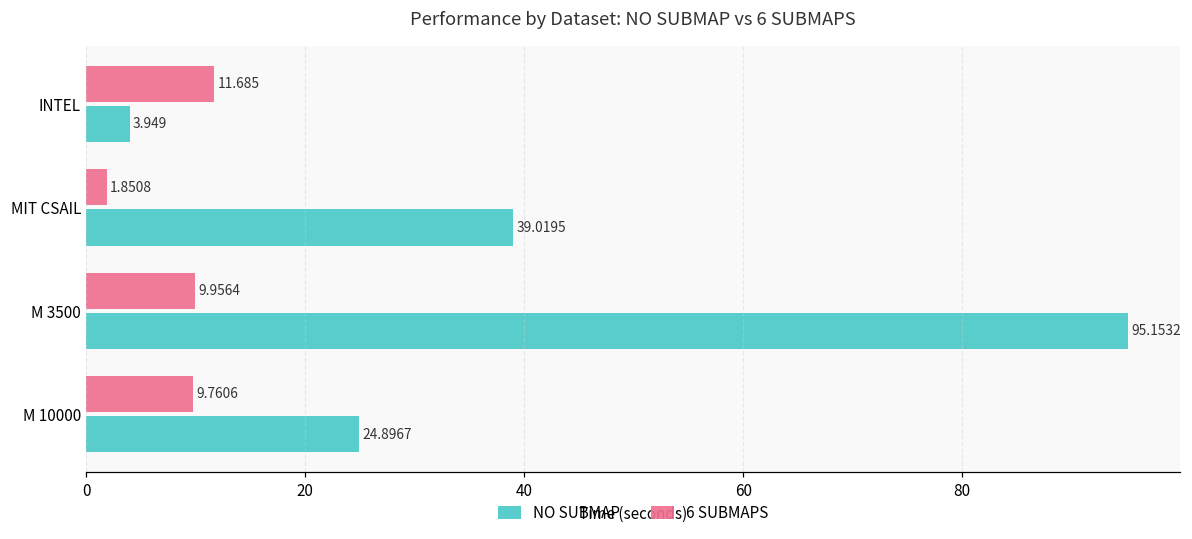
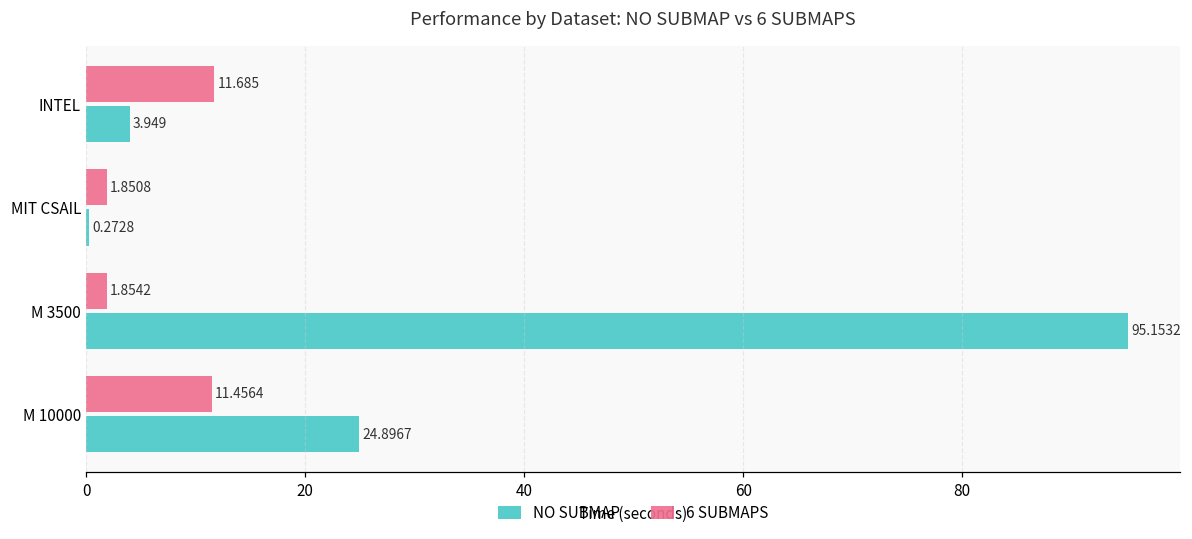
NO SUBMAP, MIT CSAIL: 39.0195 -> 0.2728
6 SUBMAPS, M 3500: 9.9564 -> 1.8542
6 SUBMAPS, M 10000: 9.7606 -> 11.4564
